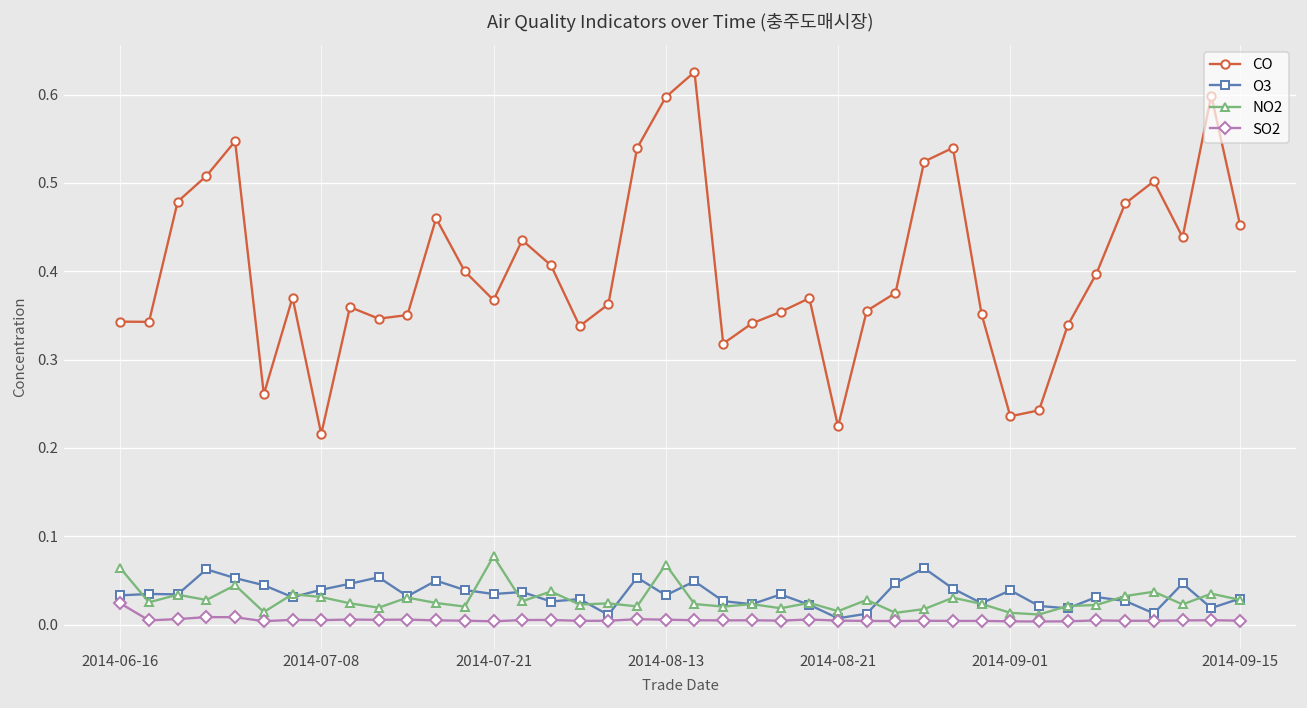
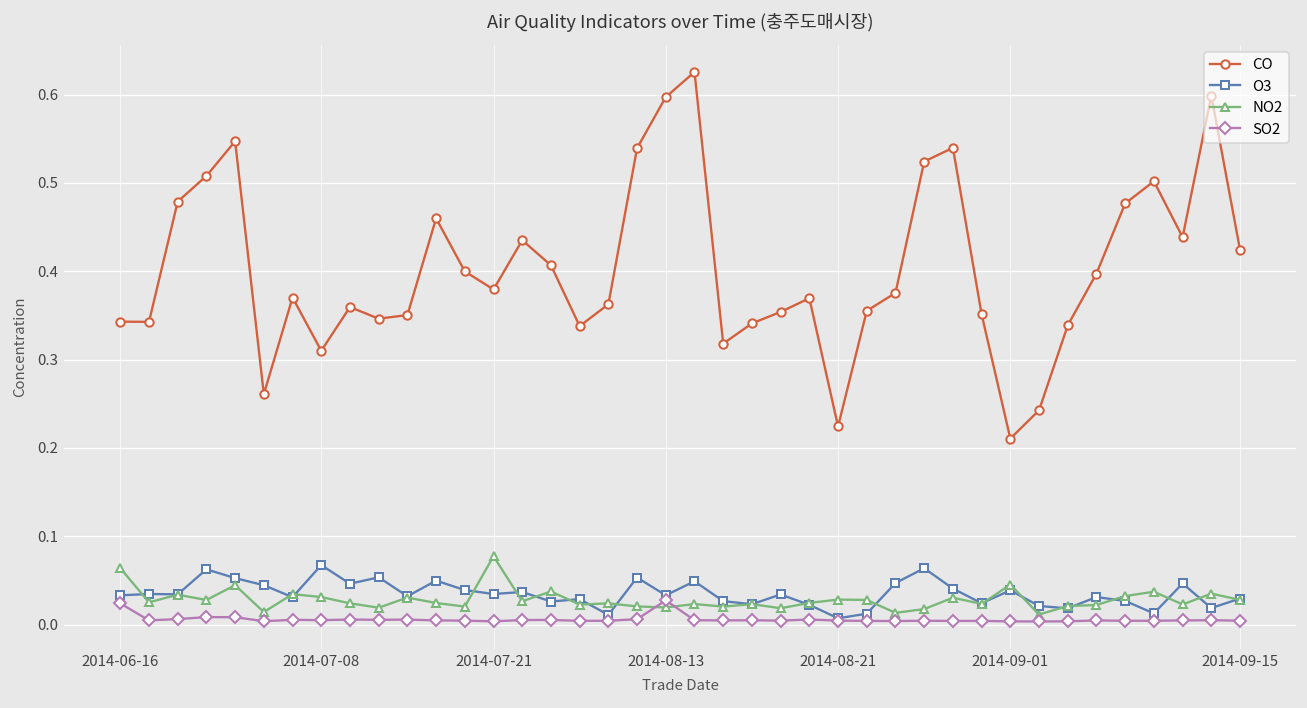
CO, 2014-07-08: 0.22 -> 0.31
O3, 2014-07-08: 0.04 -> 0.07
CO, 2014-07-21: 0.37 -> 0.38
NO2, 2014-08-13: 0.07 -> 0.02
SO2, 2014-08-13: 0.01 -> 0.03
NO2, 2014-08-21: 0.02 -> 0.03
CO, 2014-09-01: 0.24 -> 0.21
NO2, 2014-09-01: 0.01 -> 0.05
CO, 2014-09-15: 0.45 -> 0.42
